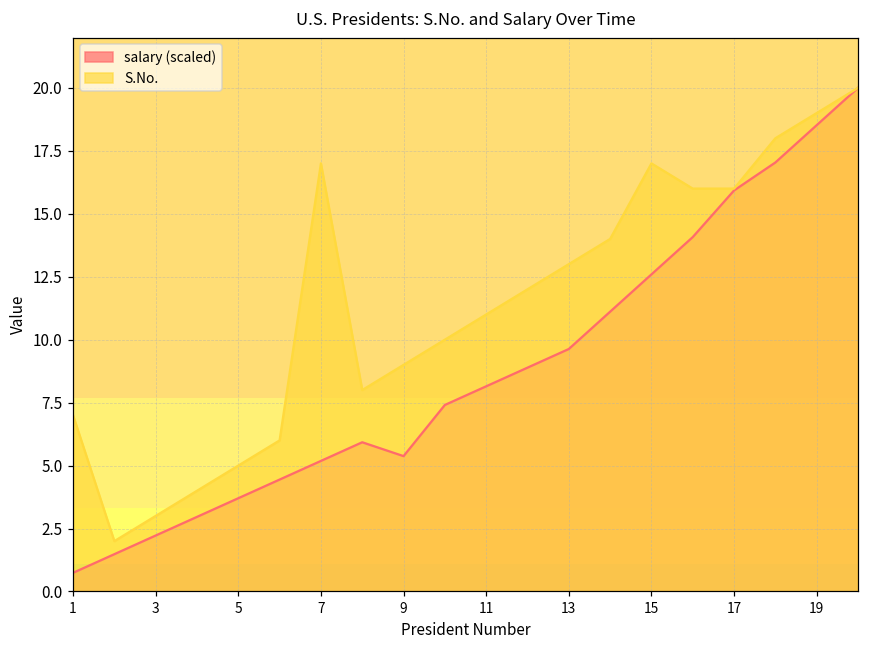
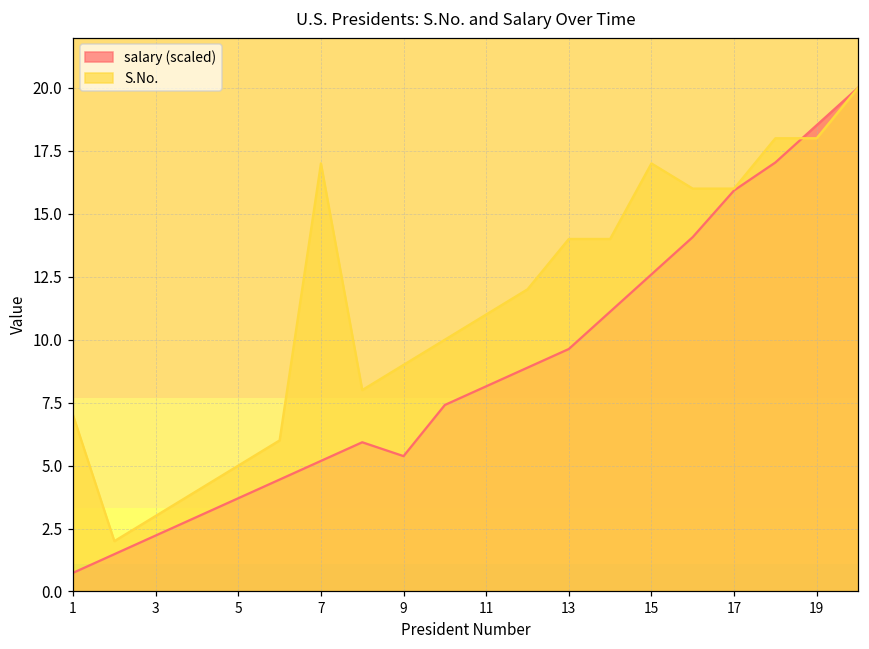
S.No., 13: 13 -> 14
S.No., 19: 19 -> 18
